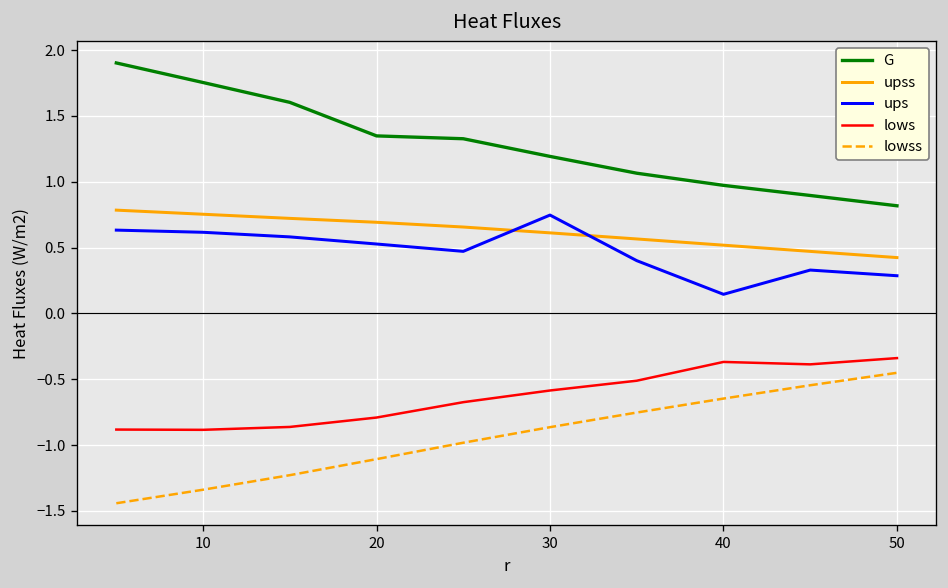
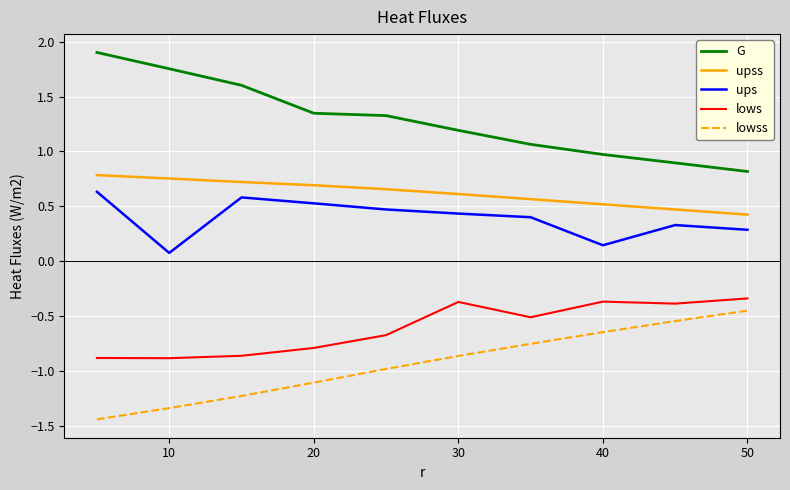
ups, 10: 0.62 -> 0.08
ups, 30: 0.75 -> 0.43
lows, 30: -0.59 -> -0.37
